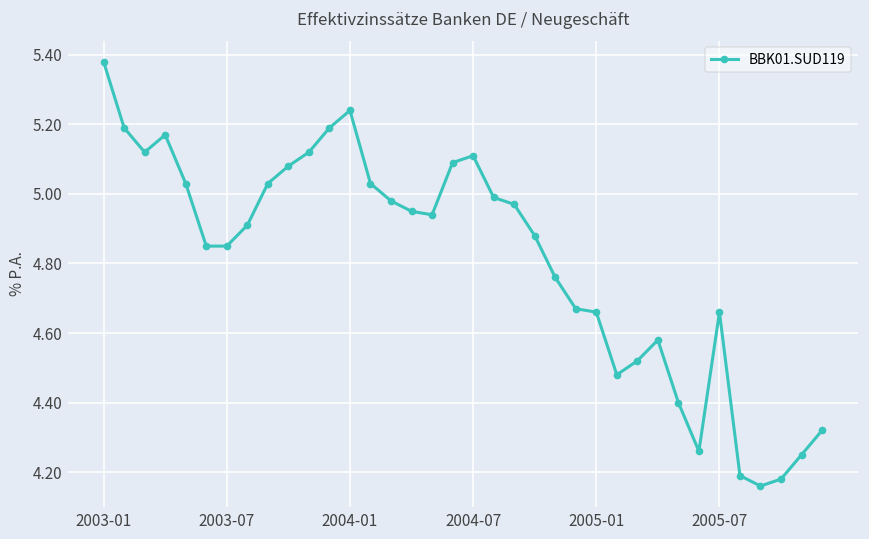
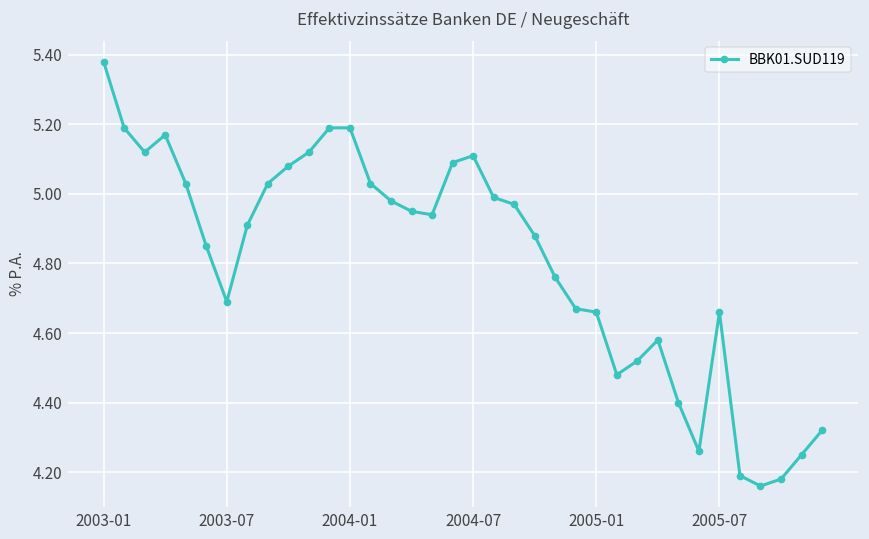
2003-07: 4.85 -> 4.69
2004-01: 5.24 -> 5.19
